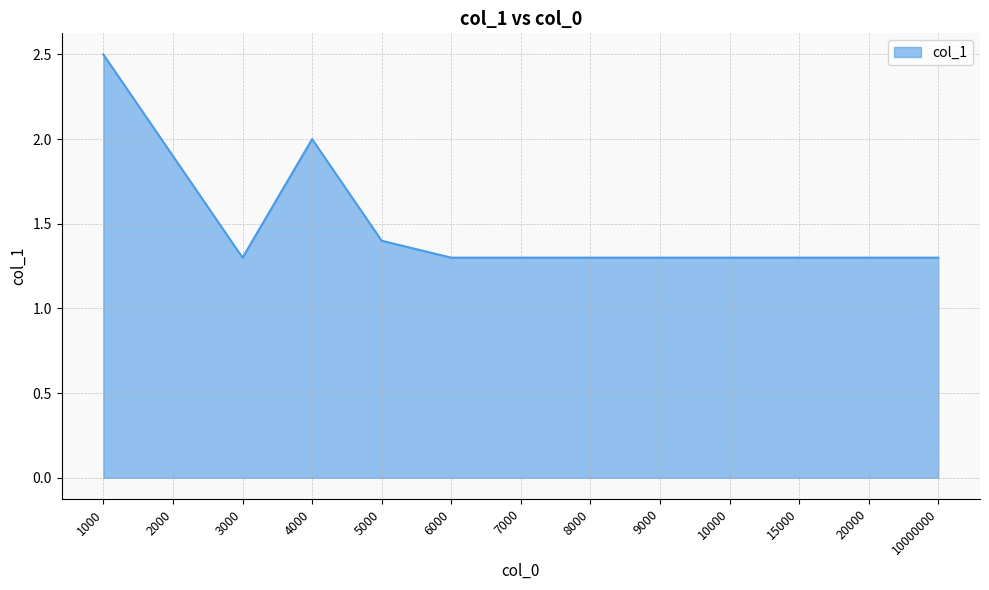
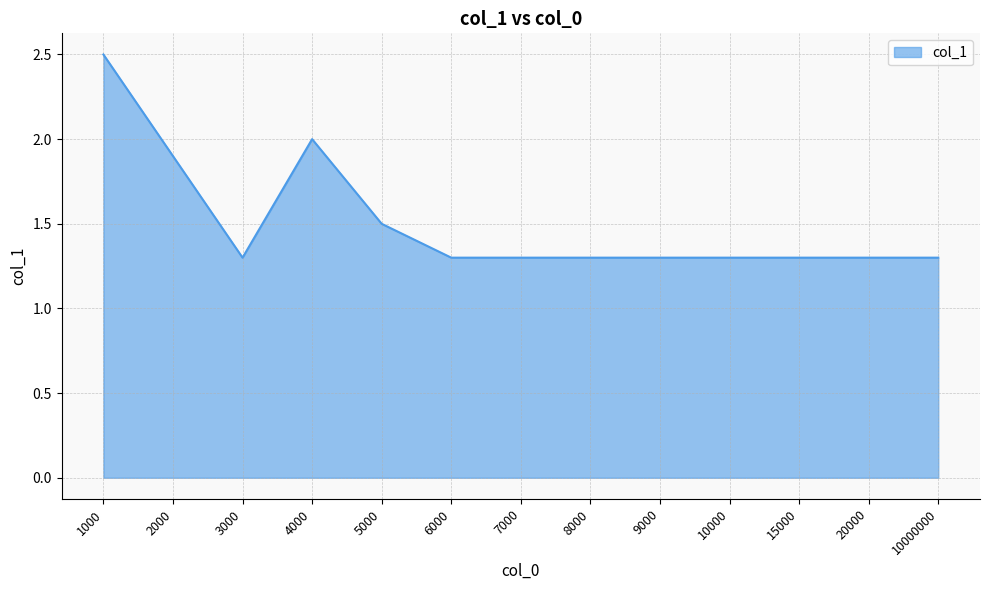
5000: 1.4 -> 1.5
